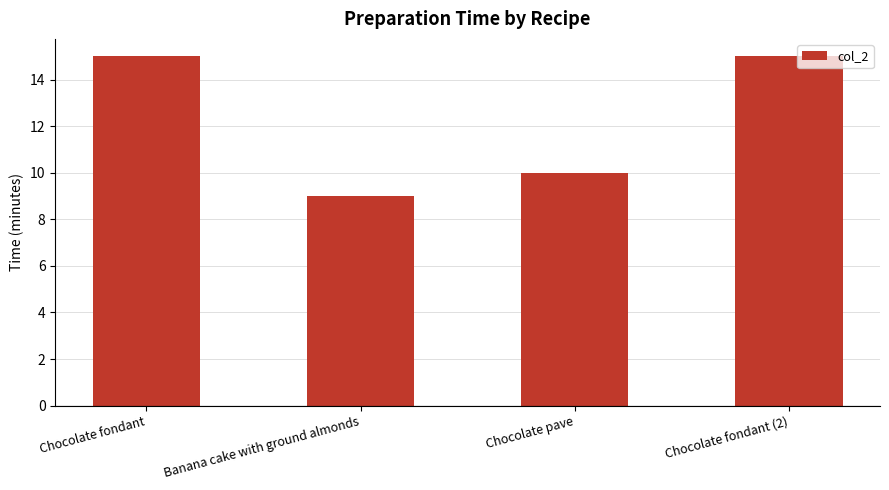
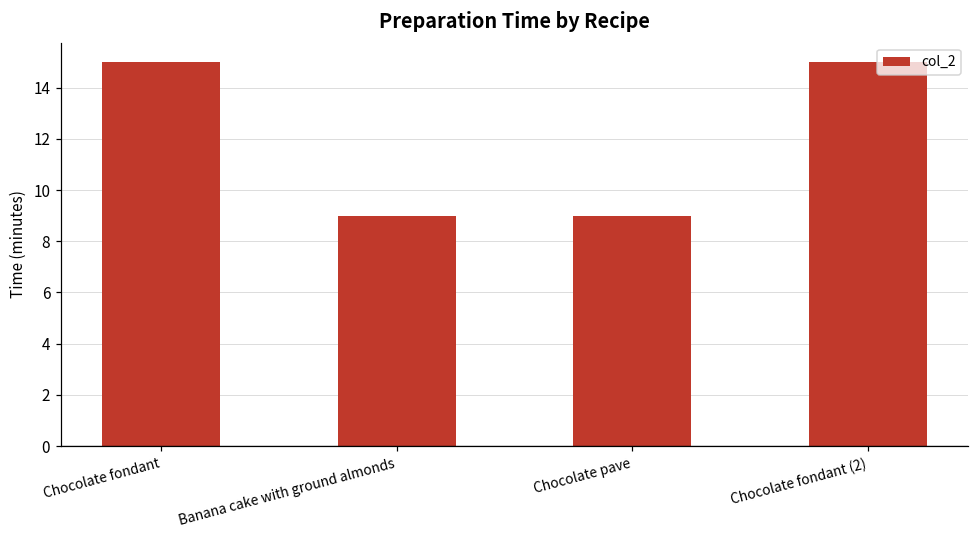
Chocolate pave: 10 -> 9
